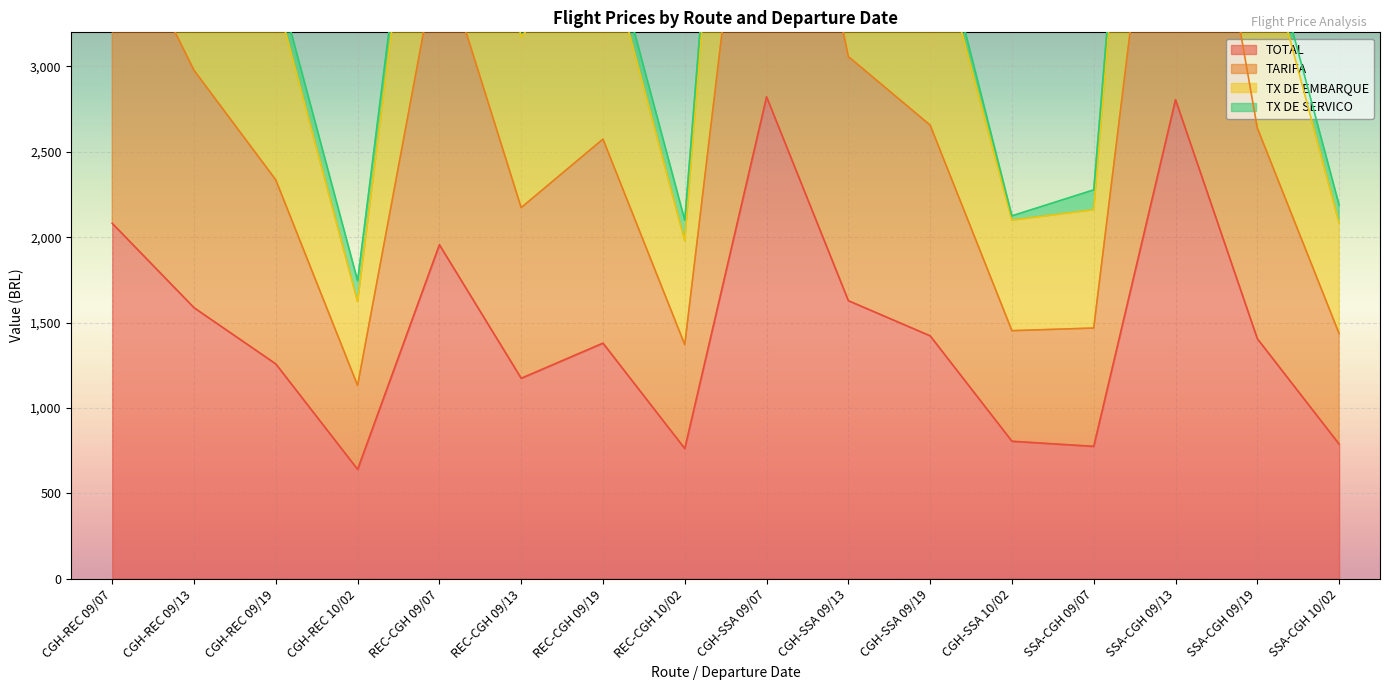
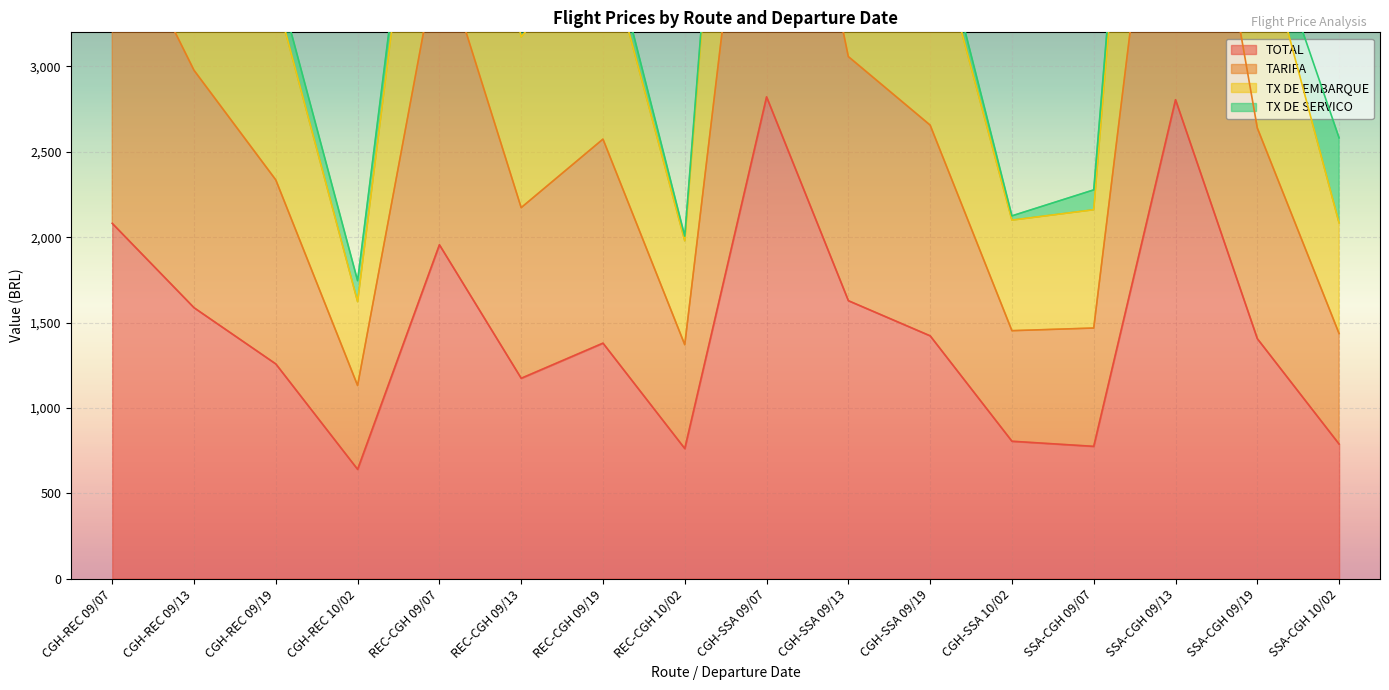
TX DE SERVICO, REC-CGH 10/02: 120 -> 30
TX DE SERVICO, SSA-CGH 10/02: 110 -> 500
